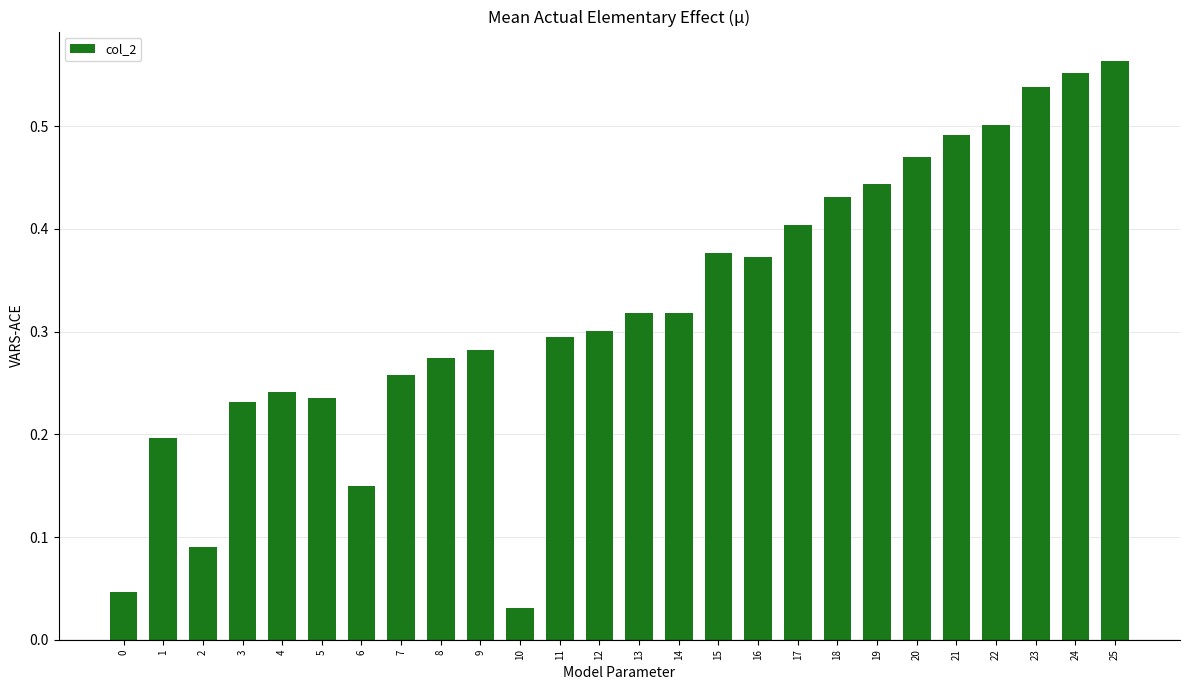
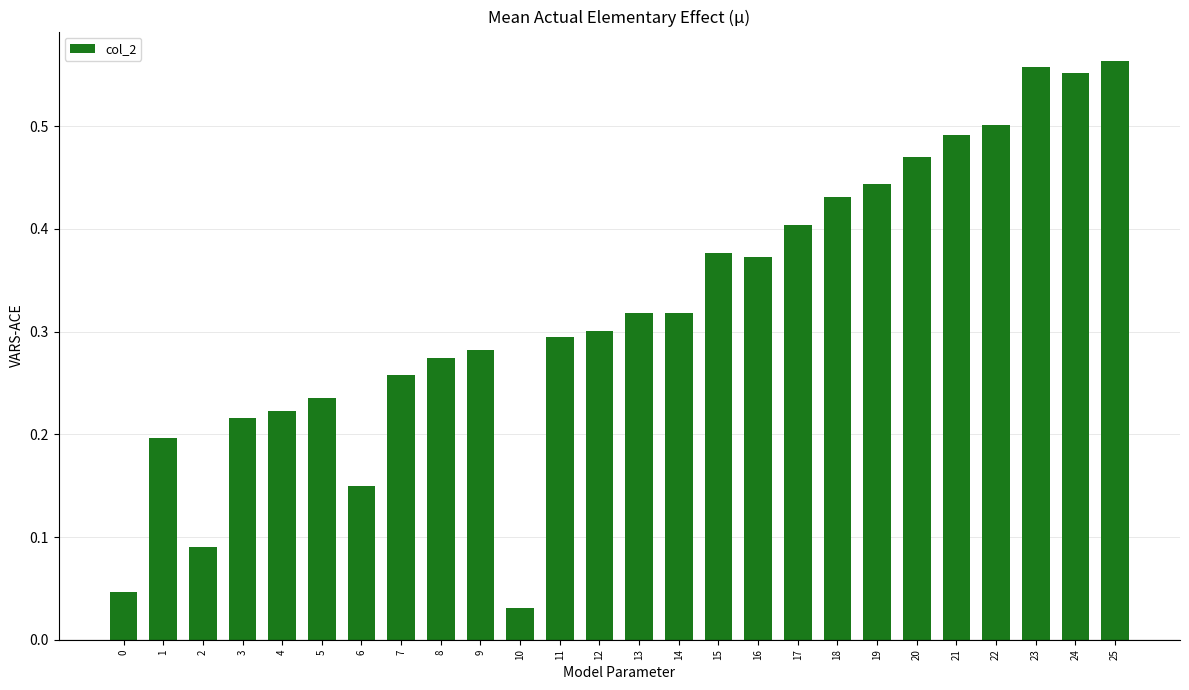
3: 0.231 -> 0.216
4: 0.241 -> 0.223
23: 0.538 -> 0.558
